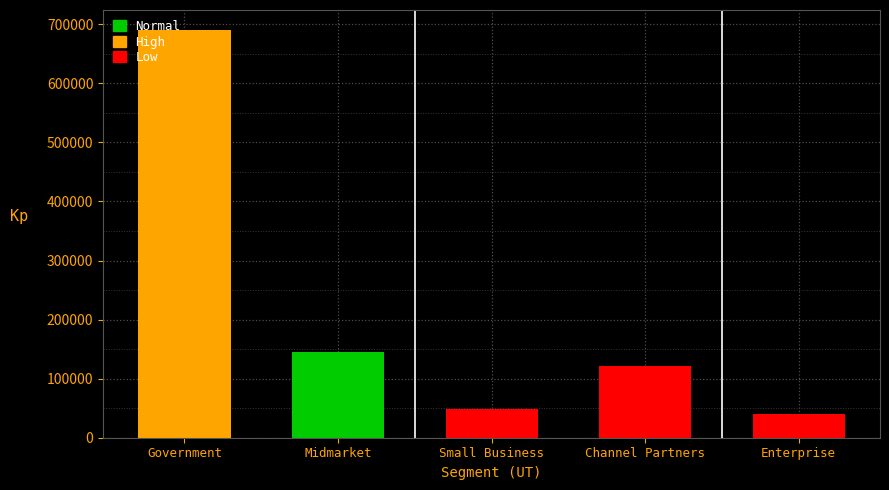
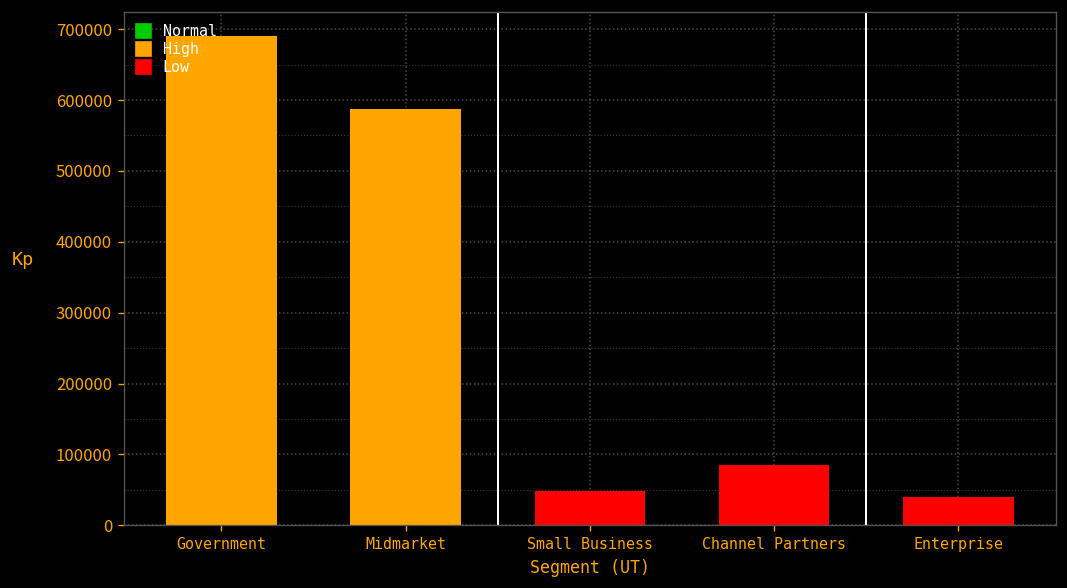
Midmarket: 150000 -> 590000
Channel Partners: 120000 -> 80000
